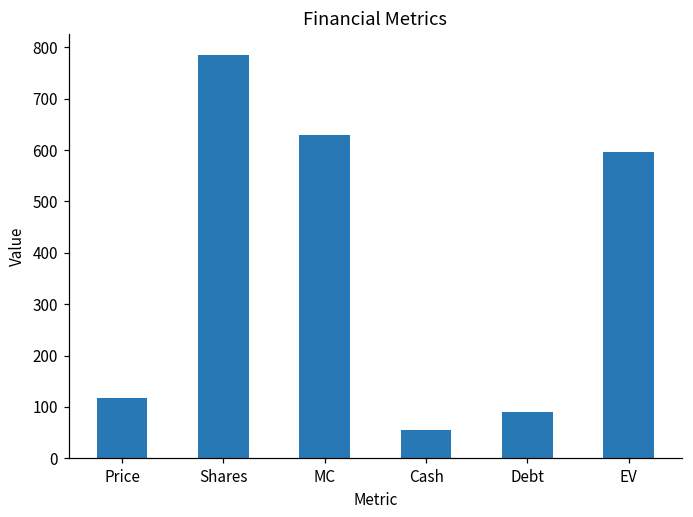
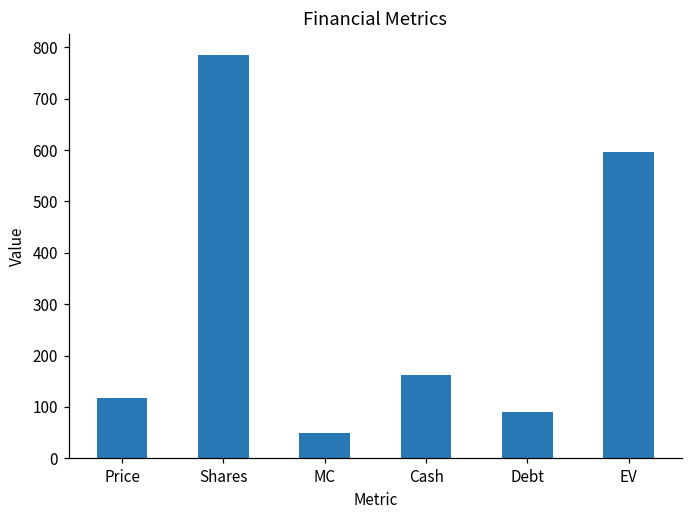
MC: 630 -> 50
Cash: 60 -> 160
